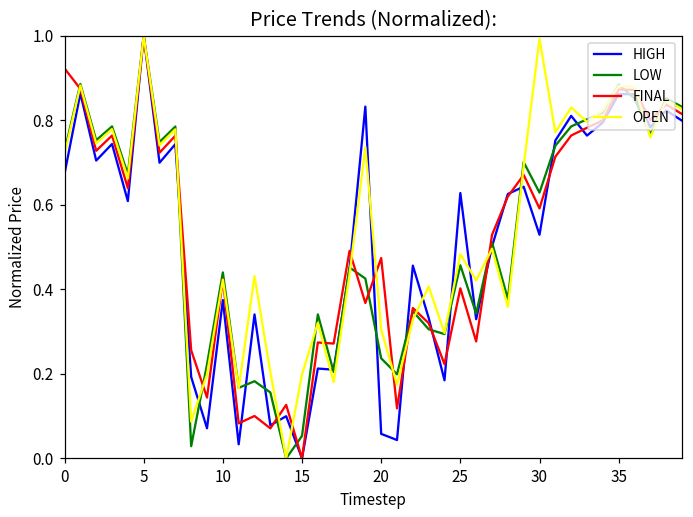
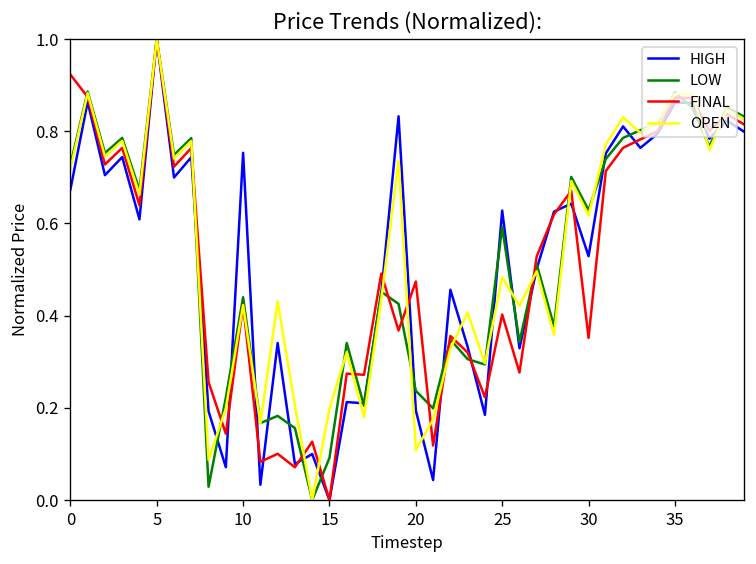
HIGH, 10: 0.37 -> 0.75
LOW, 15: 0.05 -> 0.09
HIGH, 20: 0.06 -> 0.19
OPEN, 20: 0.31 -> 0.11
LOW, 25: 0.46 -> 0.59
FINAL, 30: 0.59 -> 0.35
OPEN, 30: 0.99 -> 0.62
